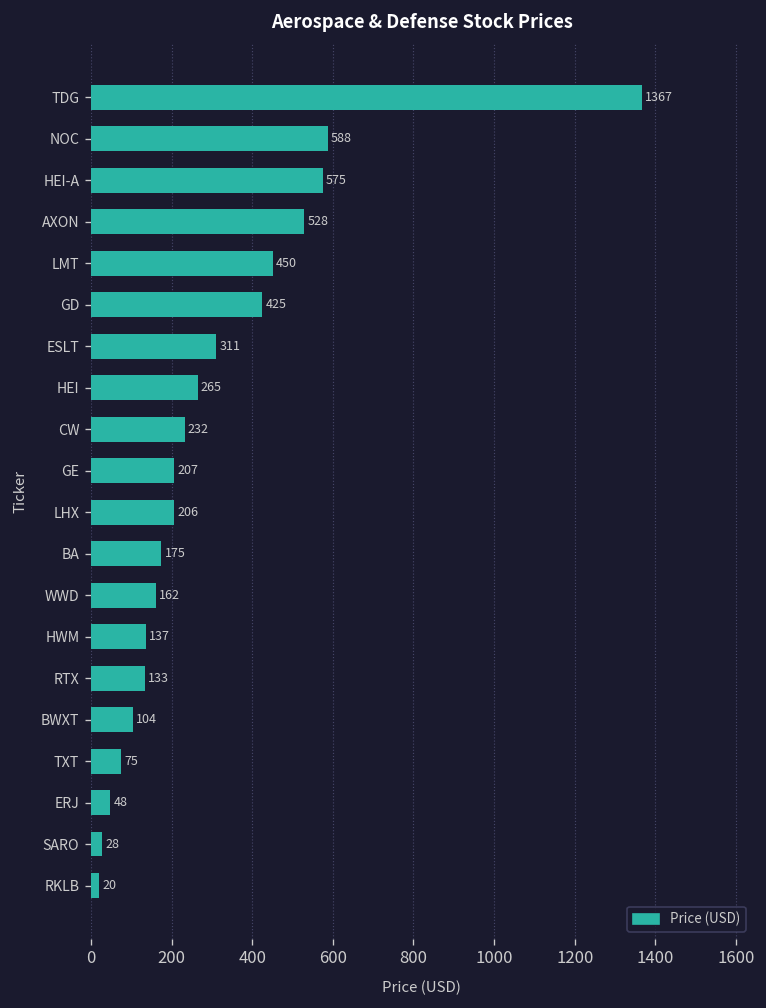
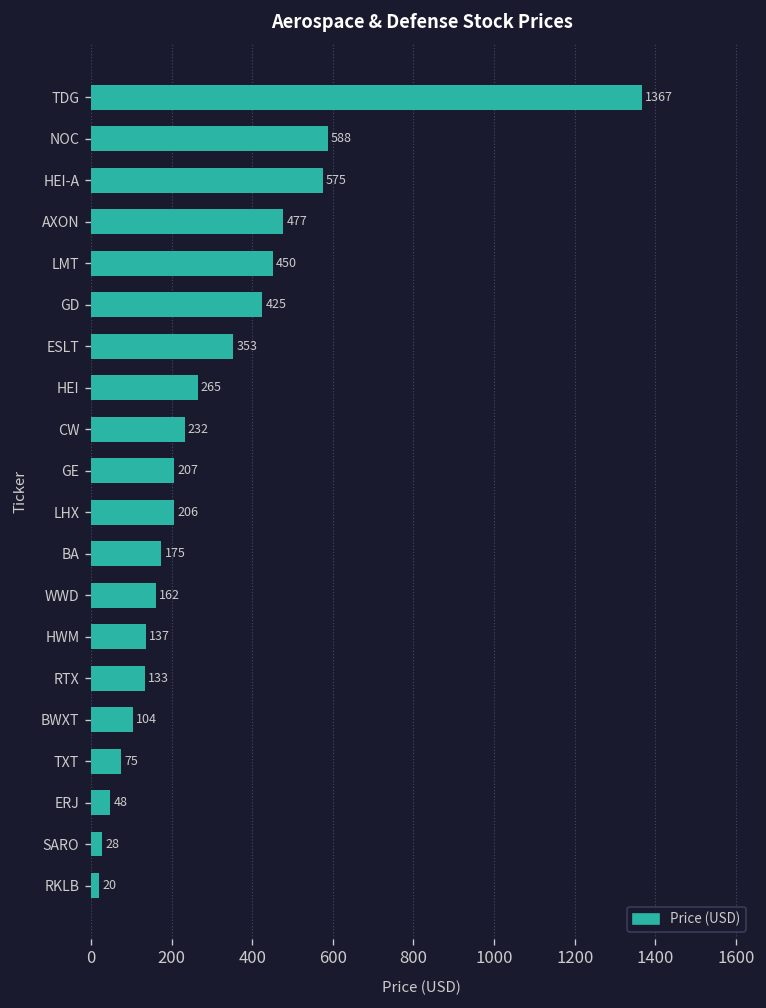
AXON: 528 -> 477
ESLT: 311 -> 353
